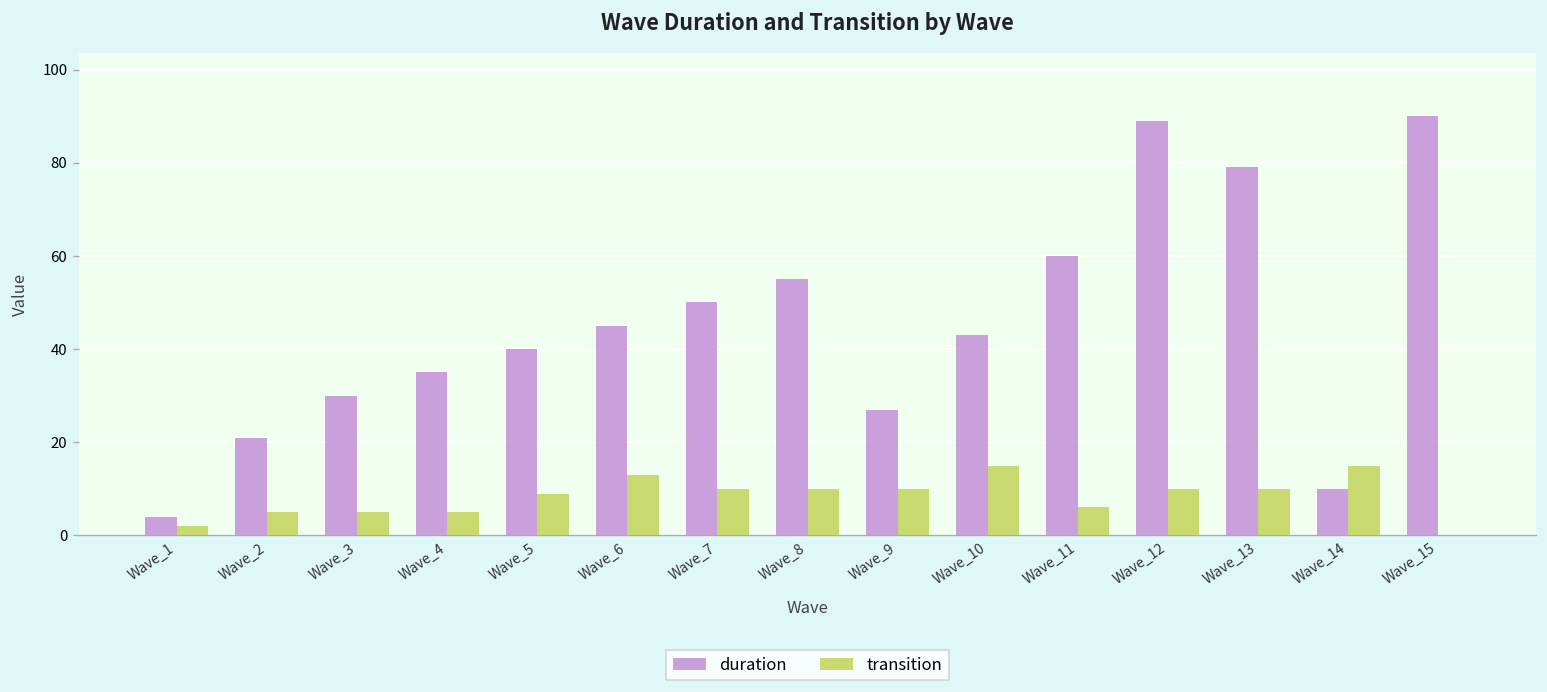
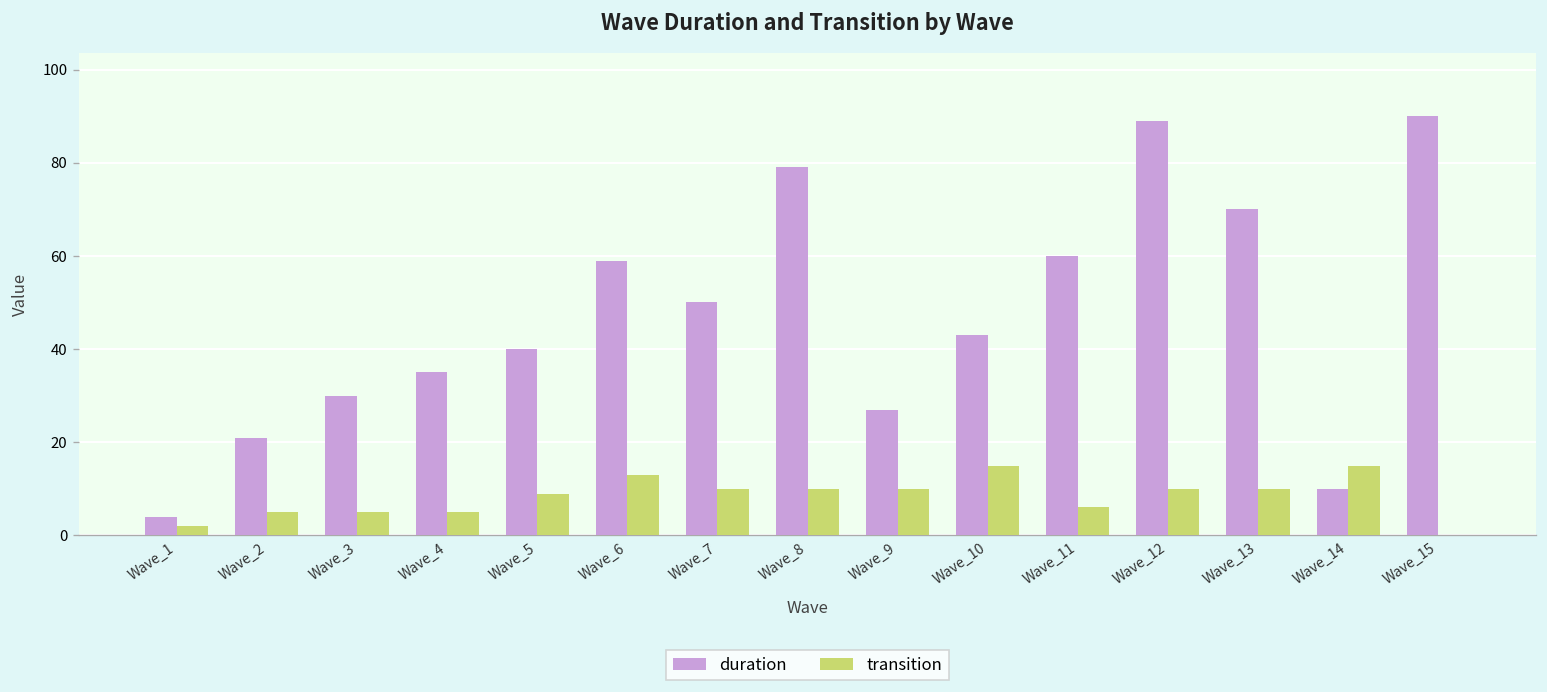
duration, Wave_6: 45 -> 59
duration, Wave_8: 55 -> 79
duration, Wave_13: 79 -> 70
